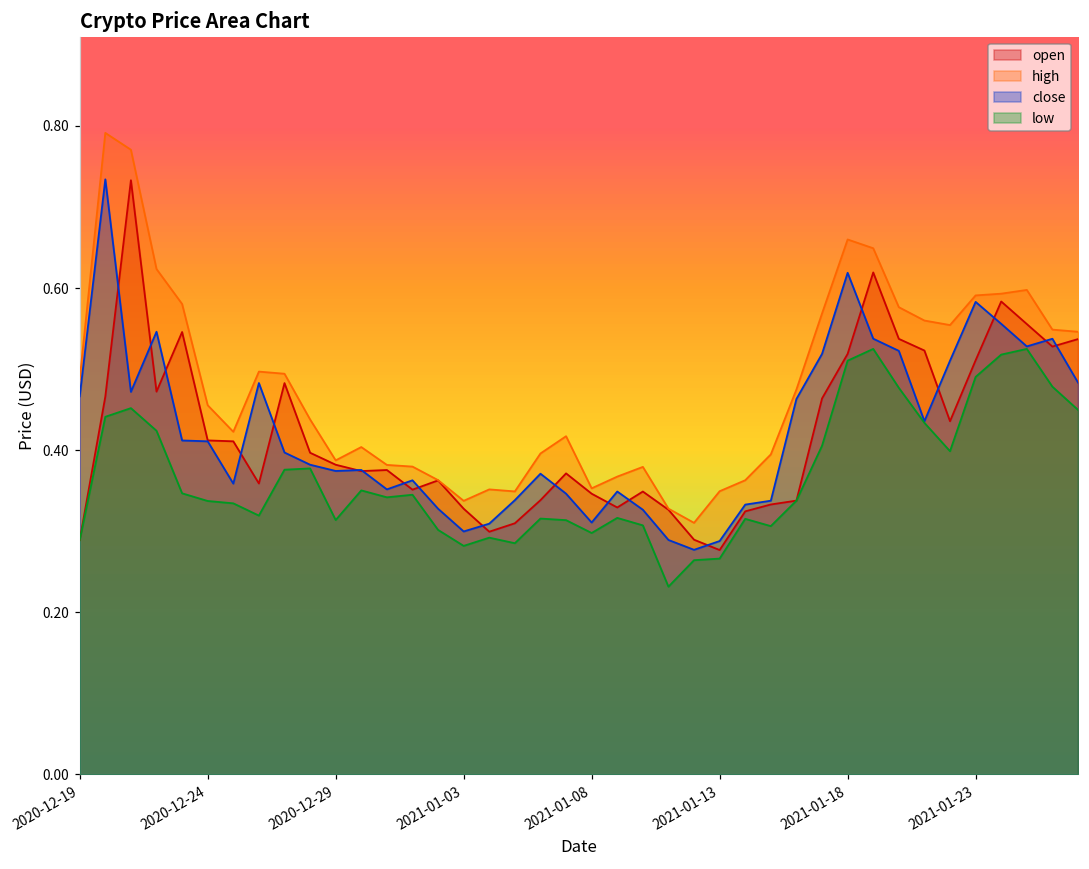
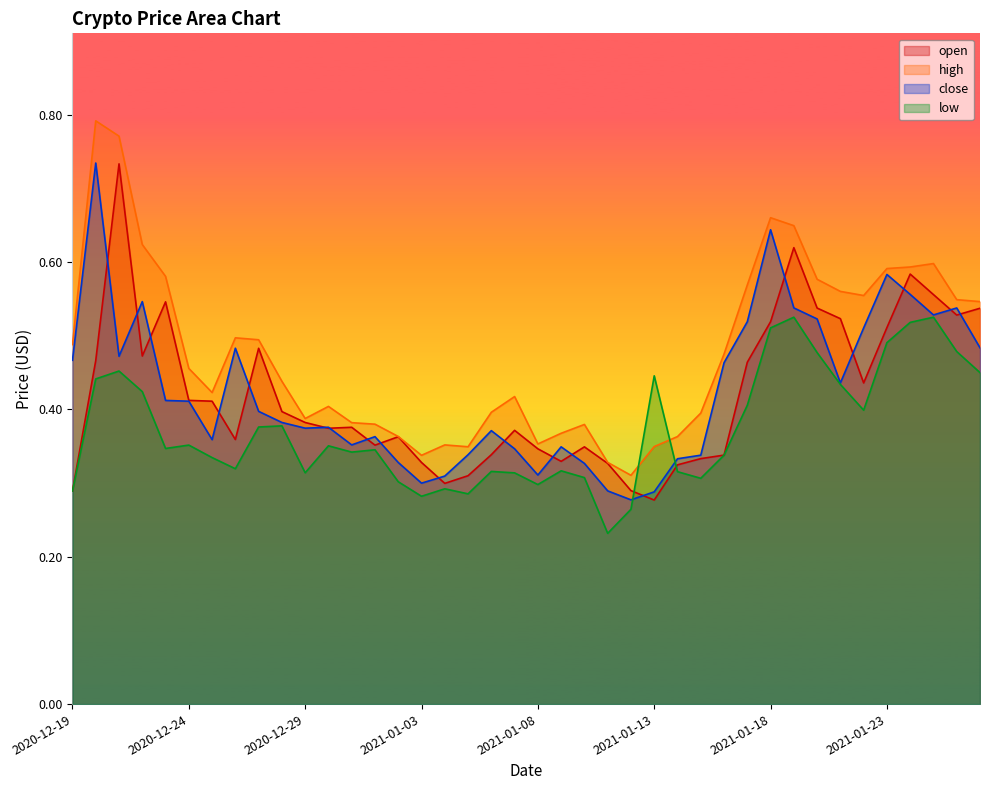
low, 2020-12-24: 0.34 -> 0.35
low, 2021-01-13: 0.27 -> 0.45
close, 2021-01-18: 0.62 -> 0.64
